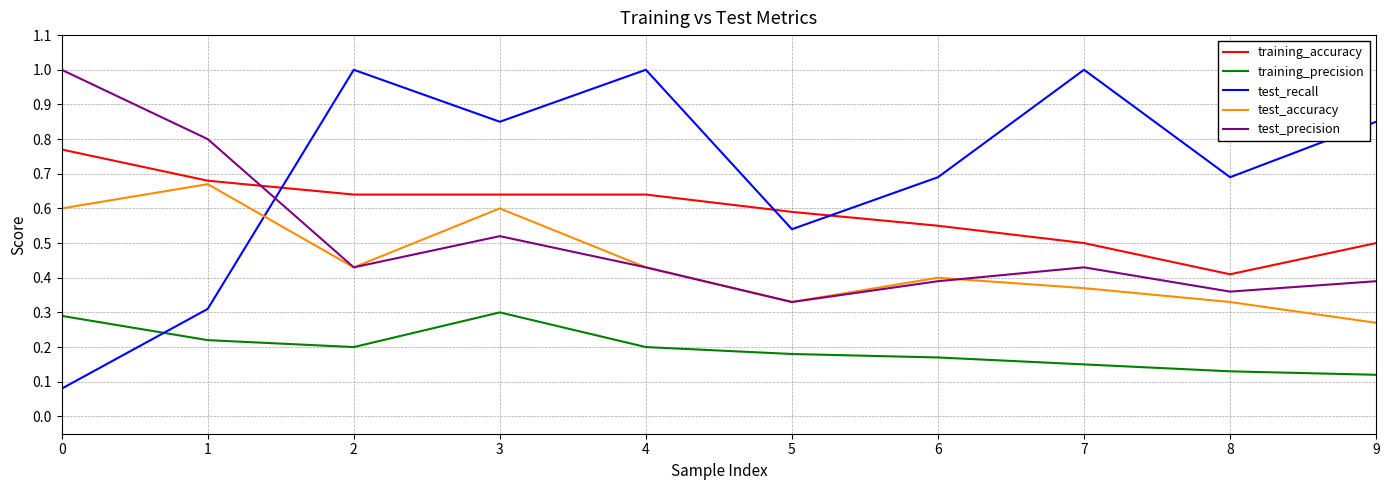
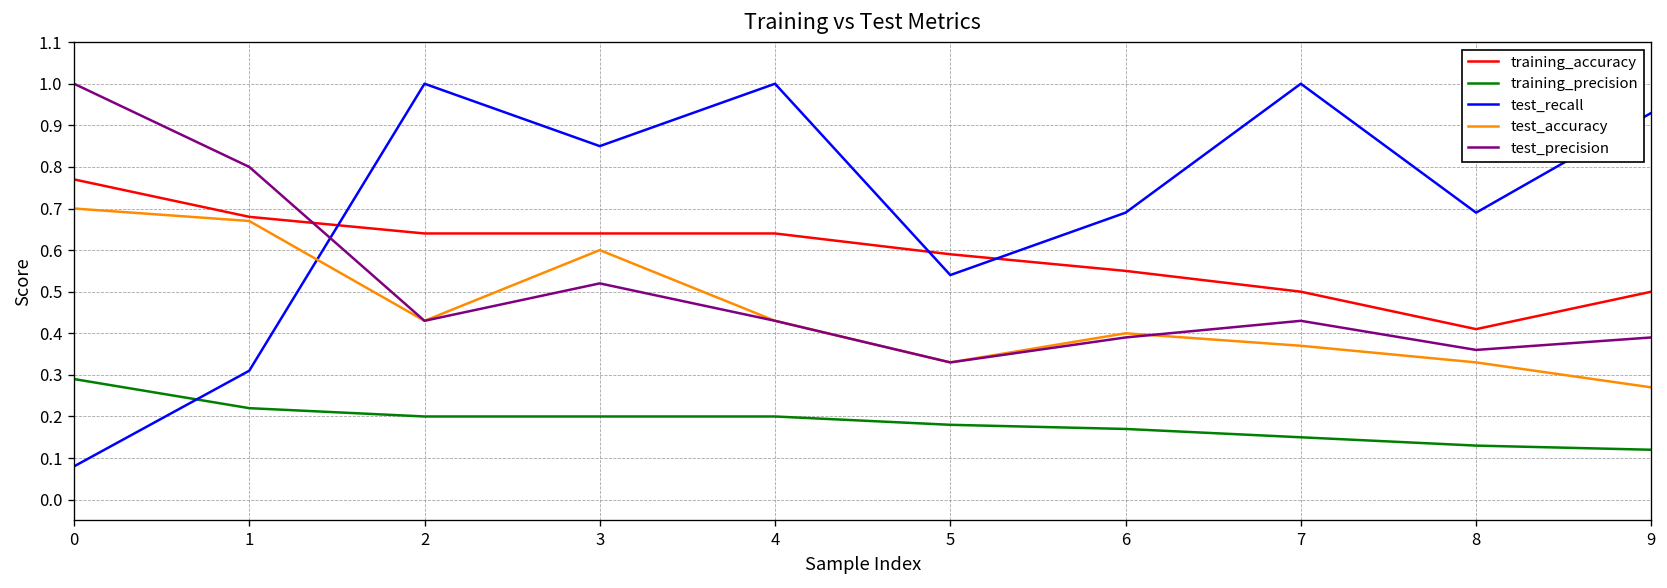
test_accuracy, 0: 0.6 -> 0.7
training_precision, 3: 0.3 -> 0.2
test_recall, 9: 0.85 -> 0.93
